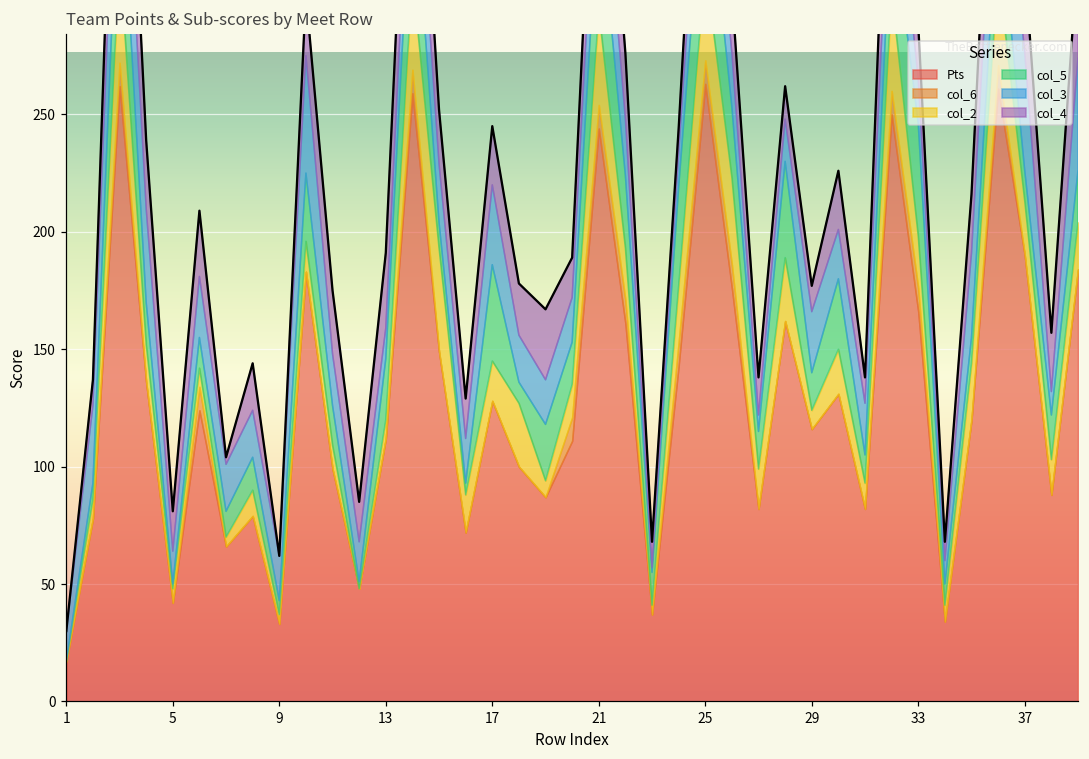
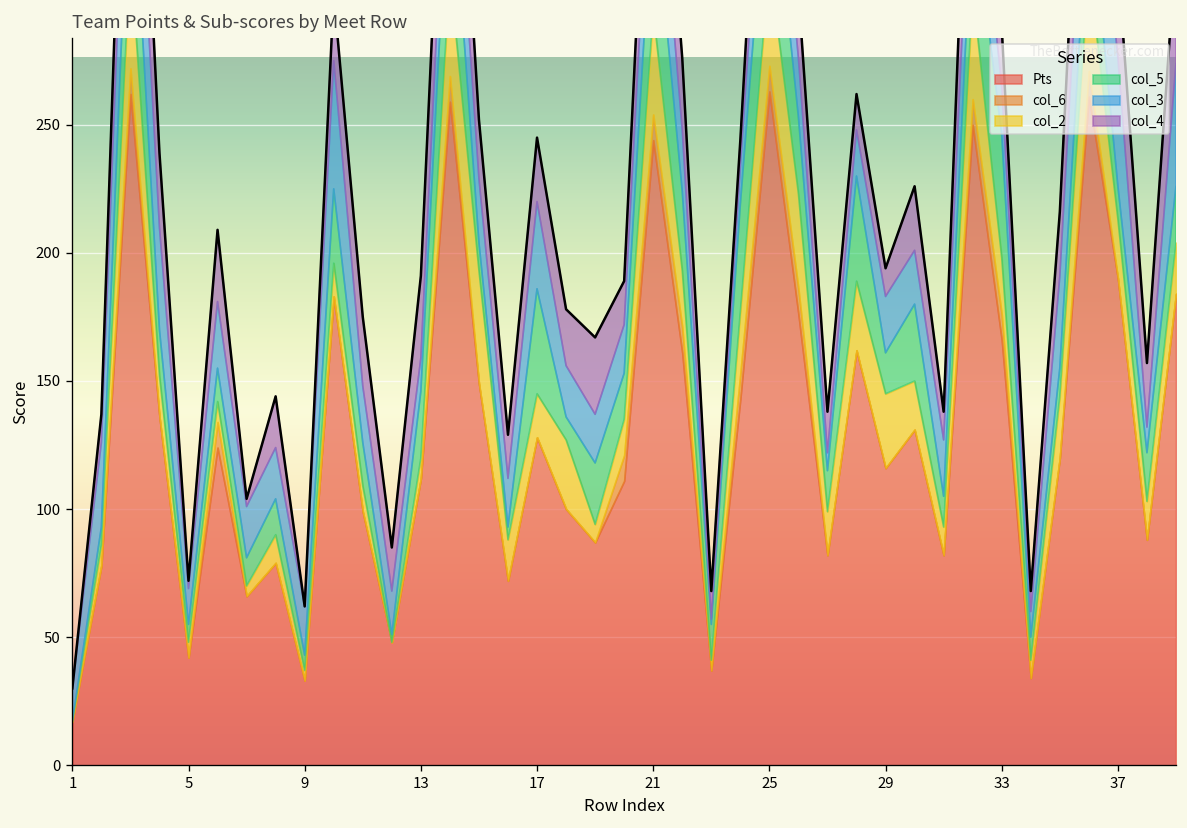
col_5, 5: 2 -> 7
col_4, 5: 17 -> 3
col_2, 29: 8 -> 29
col_3, 29: 26 -> 22
